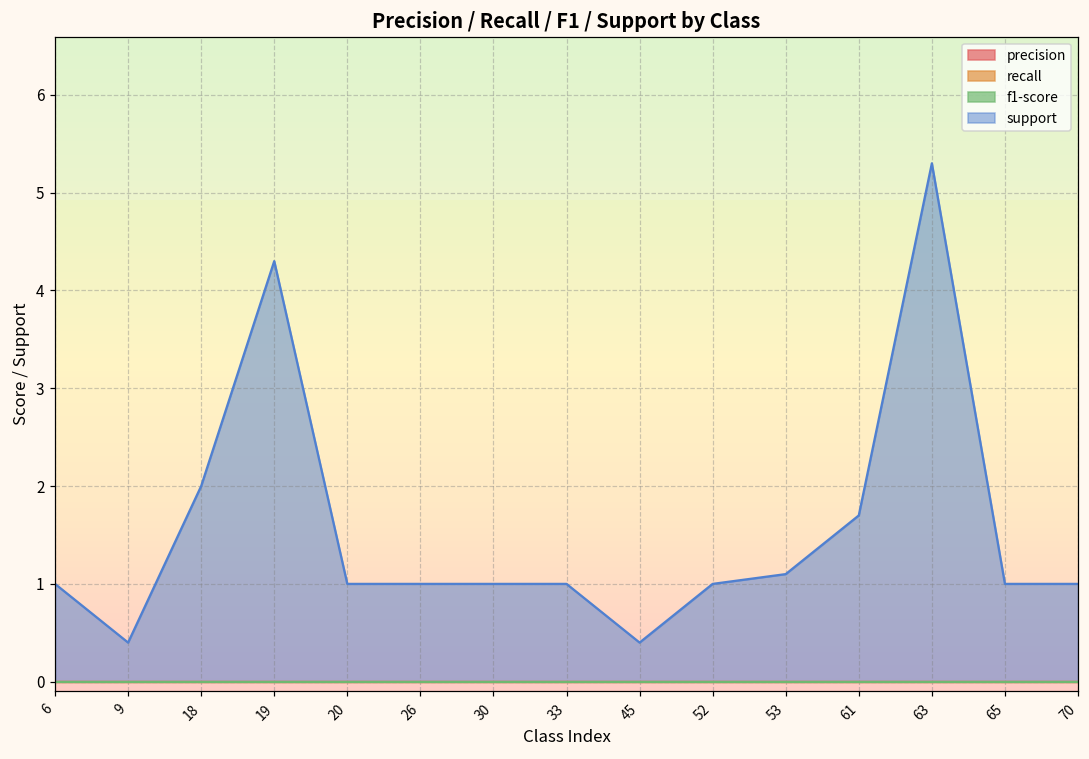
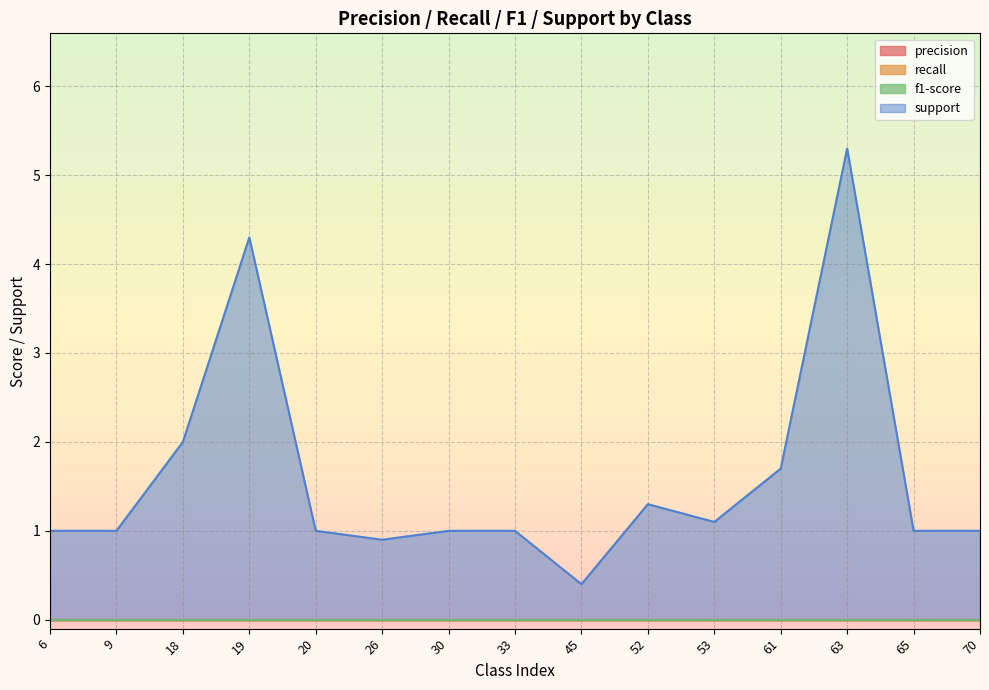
support, 9: 0.4 -> 1.0
support, 26: 1.0 -> 0.9
support, 52: 1.0 -> 1.3
